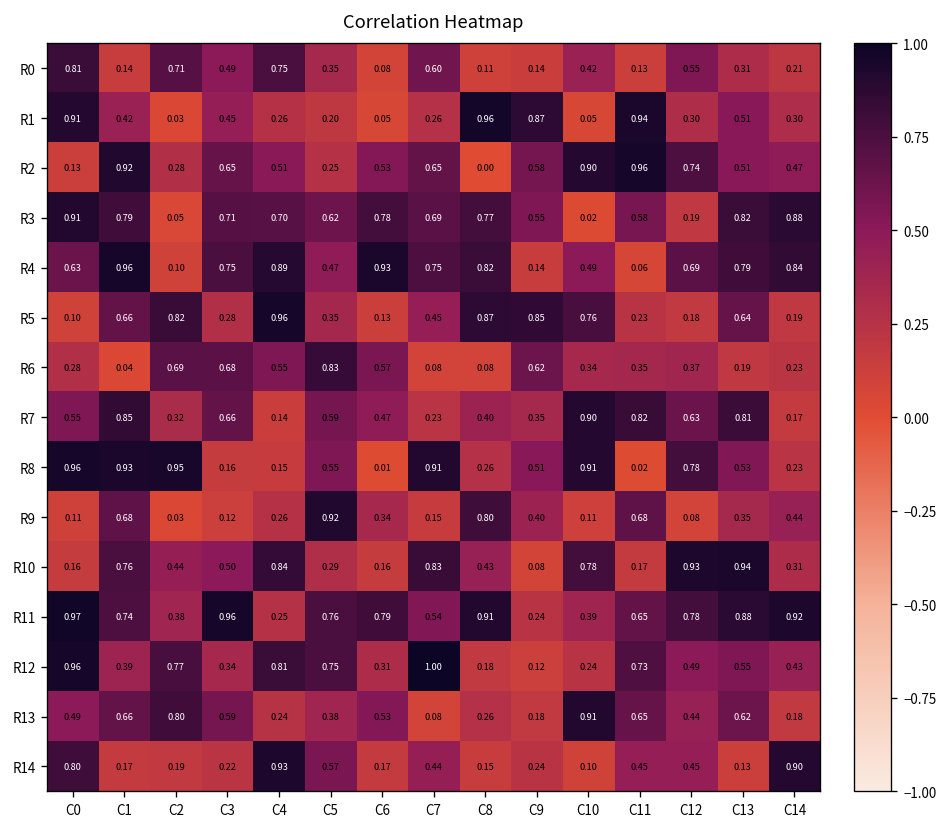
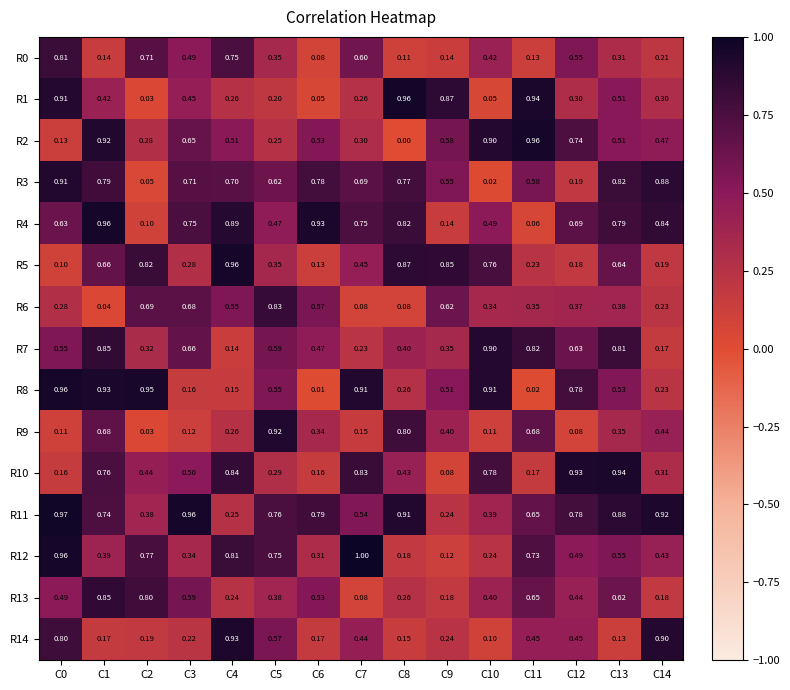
R2, C7: 0.65 -> 0.30
R6, C13: 0.19 -> 0.38
R13, C1: 0.66 -> 0.85
R13, C10: 0.91 -> 0.40
